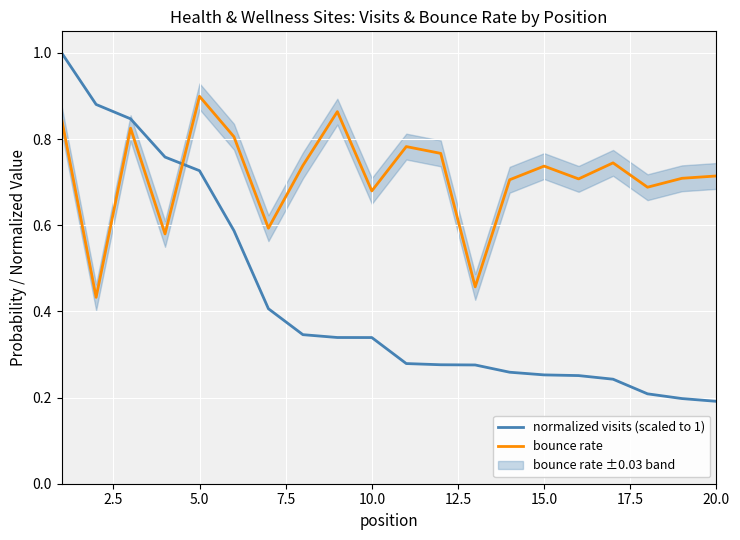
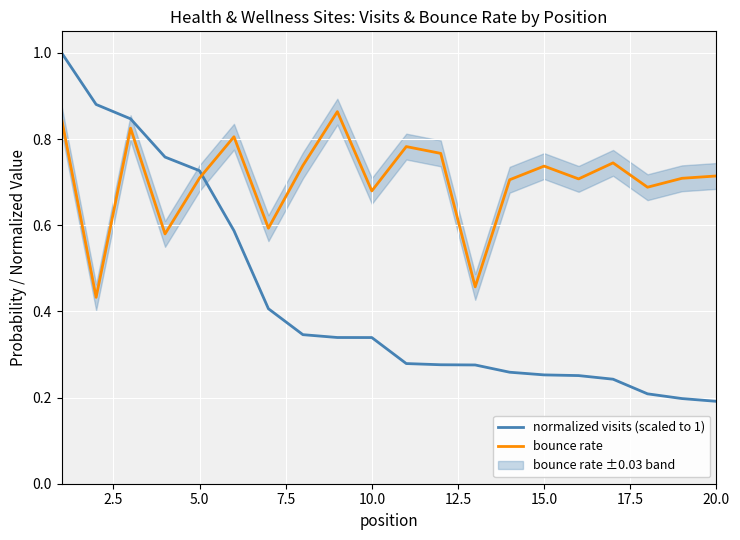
bounce rate, 5.0: 0.90 -> 0.71
